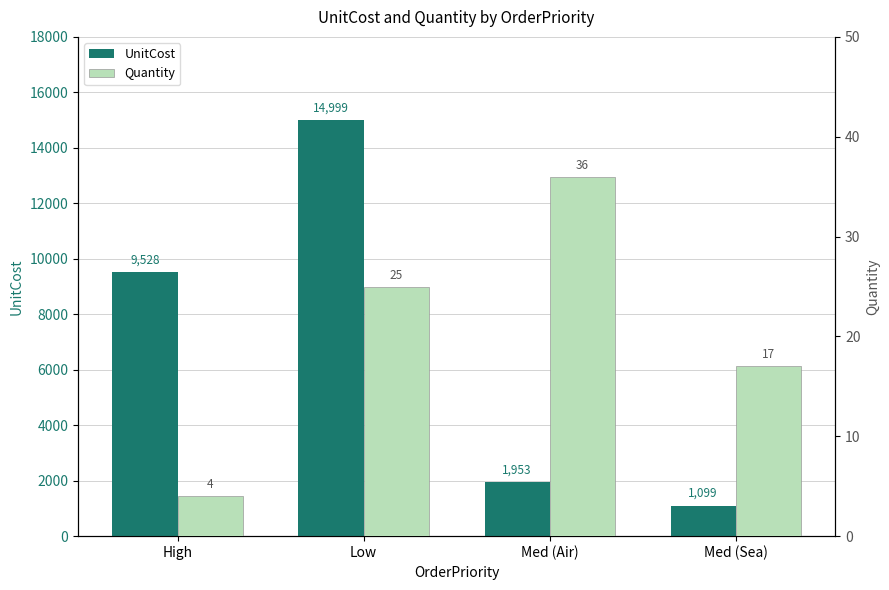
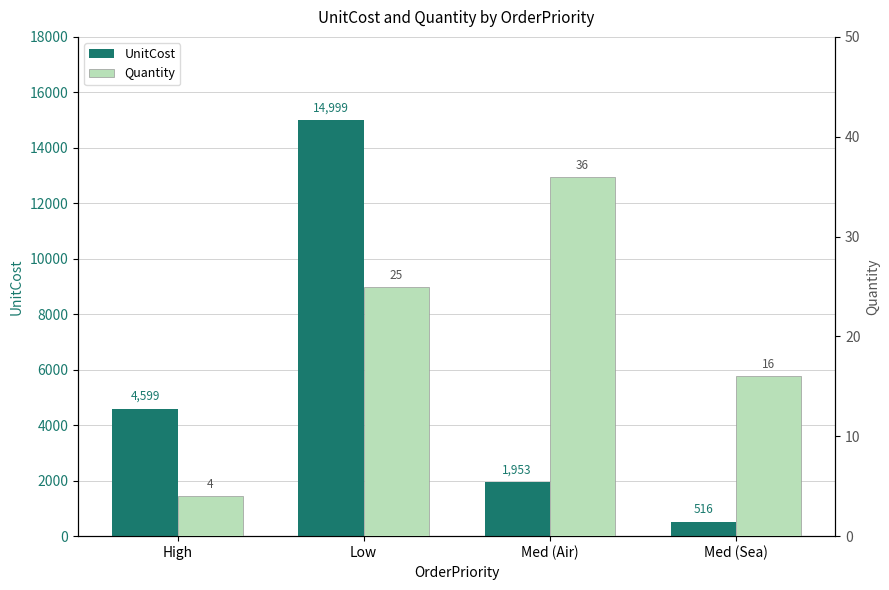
UnitCost, High: 9,528 -> 4,599
UnitCost, Med (Sea): 1,099 -> 516
Quantity, Med (Sea): 17 -> 16
